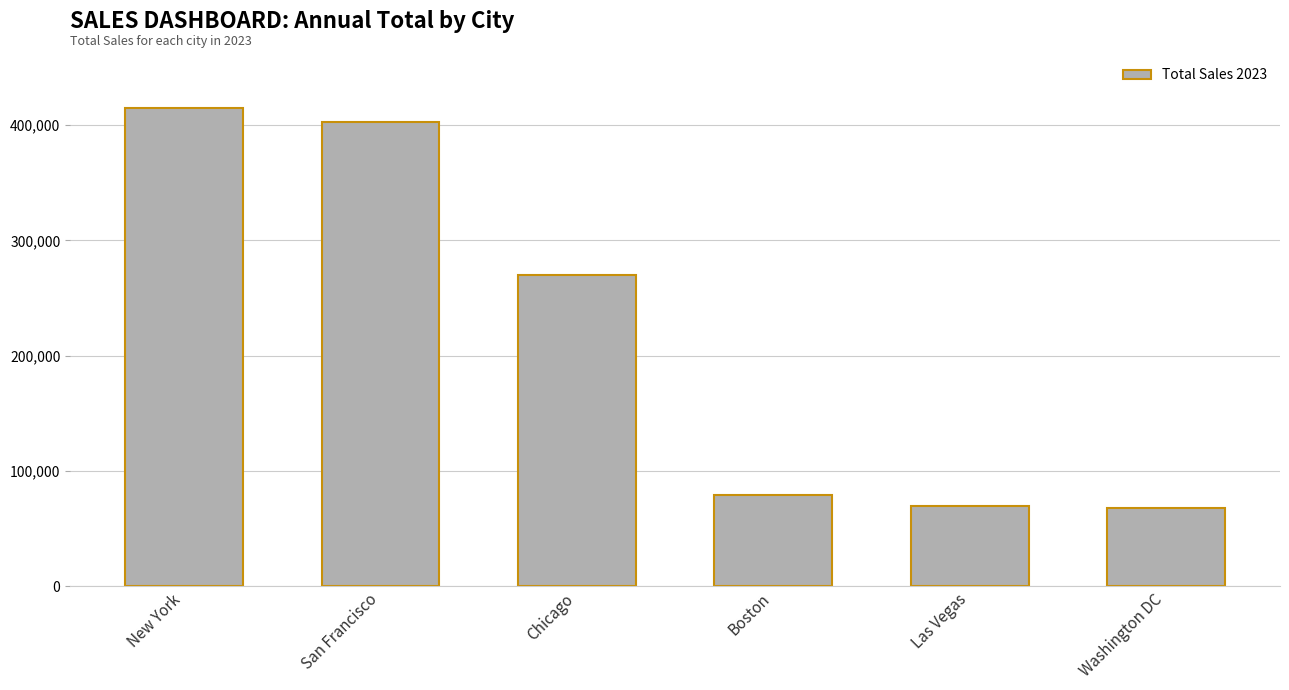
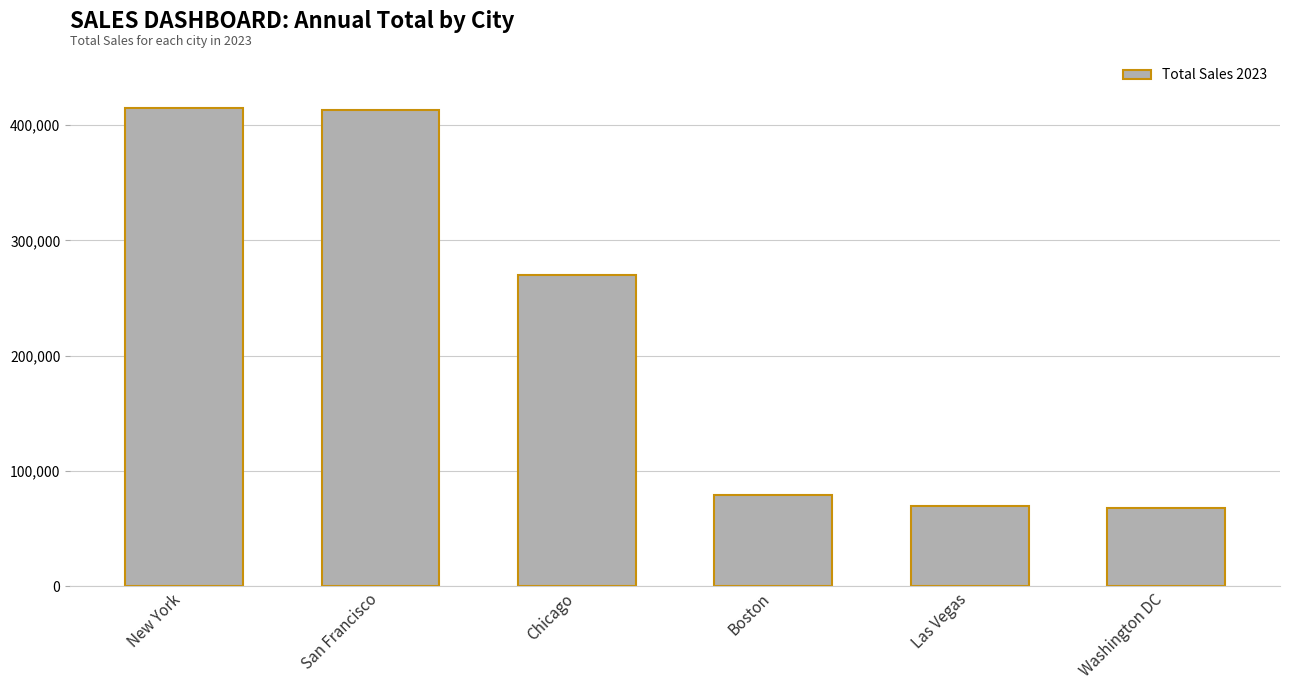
San Francisco: 402,000 -> 413,000
